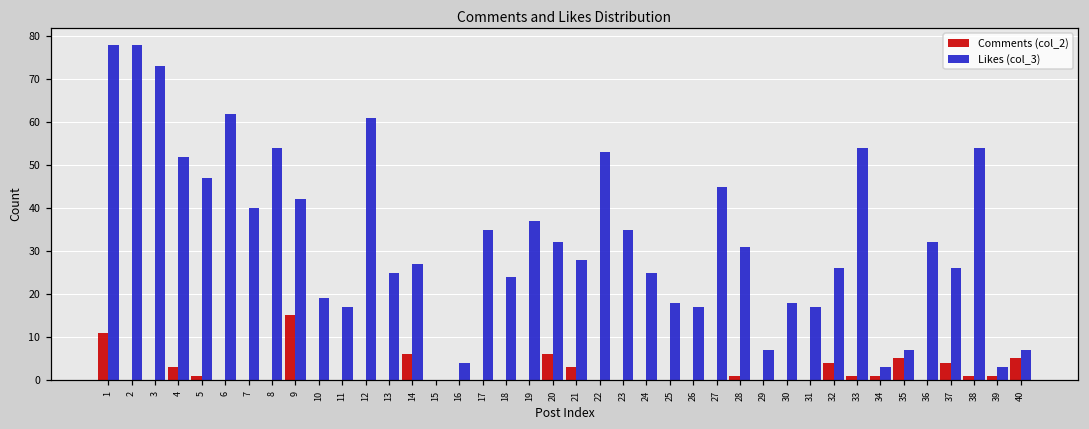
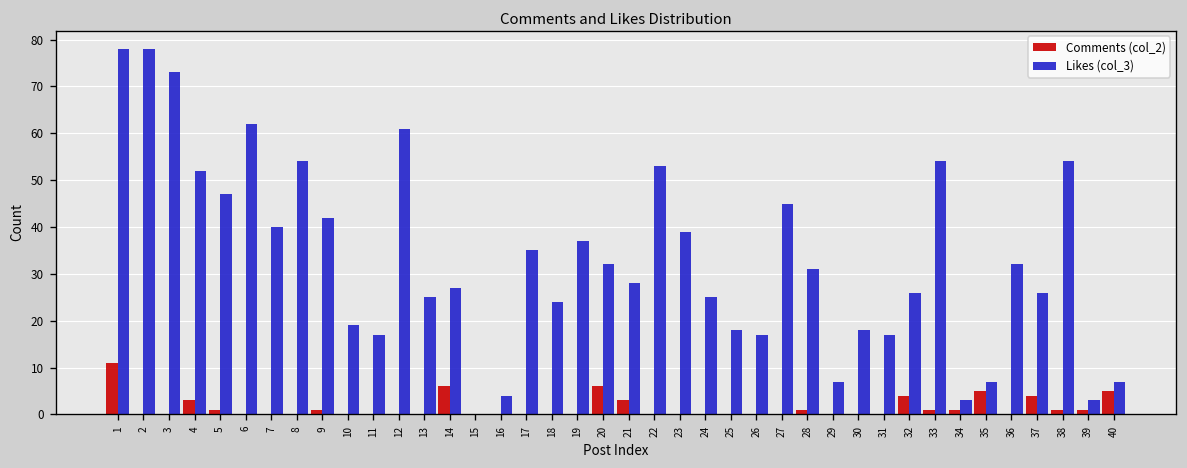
Comments (col_2), 9: 15 -> 1
Likes (col_3), 23: 35 -> 39
